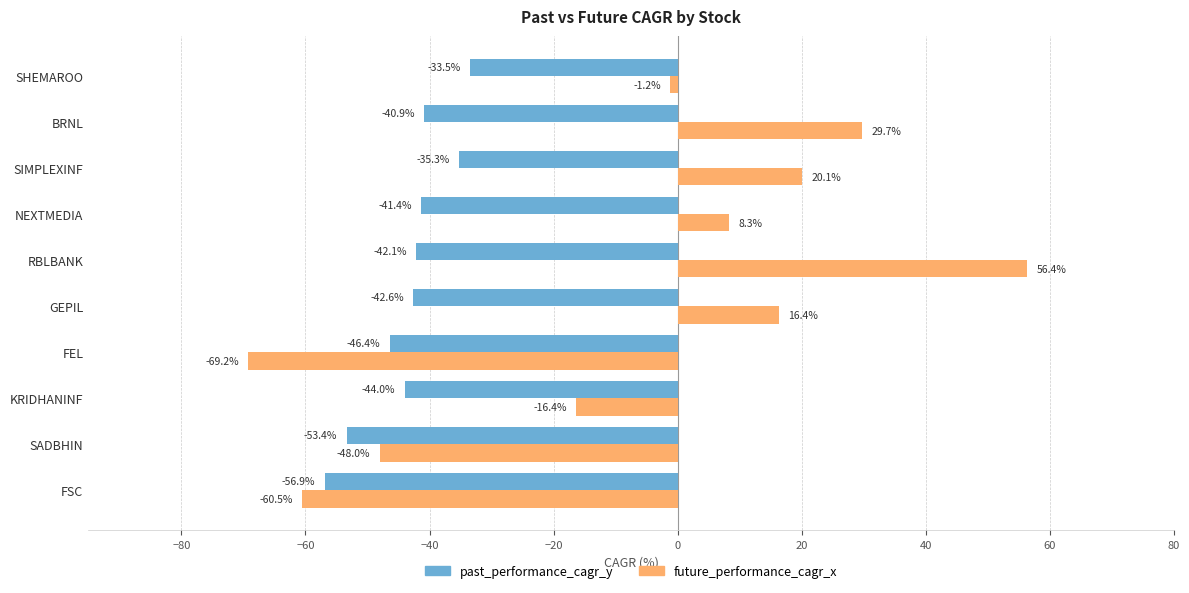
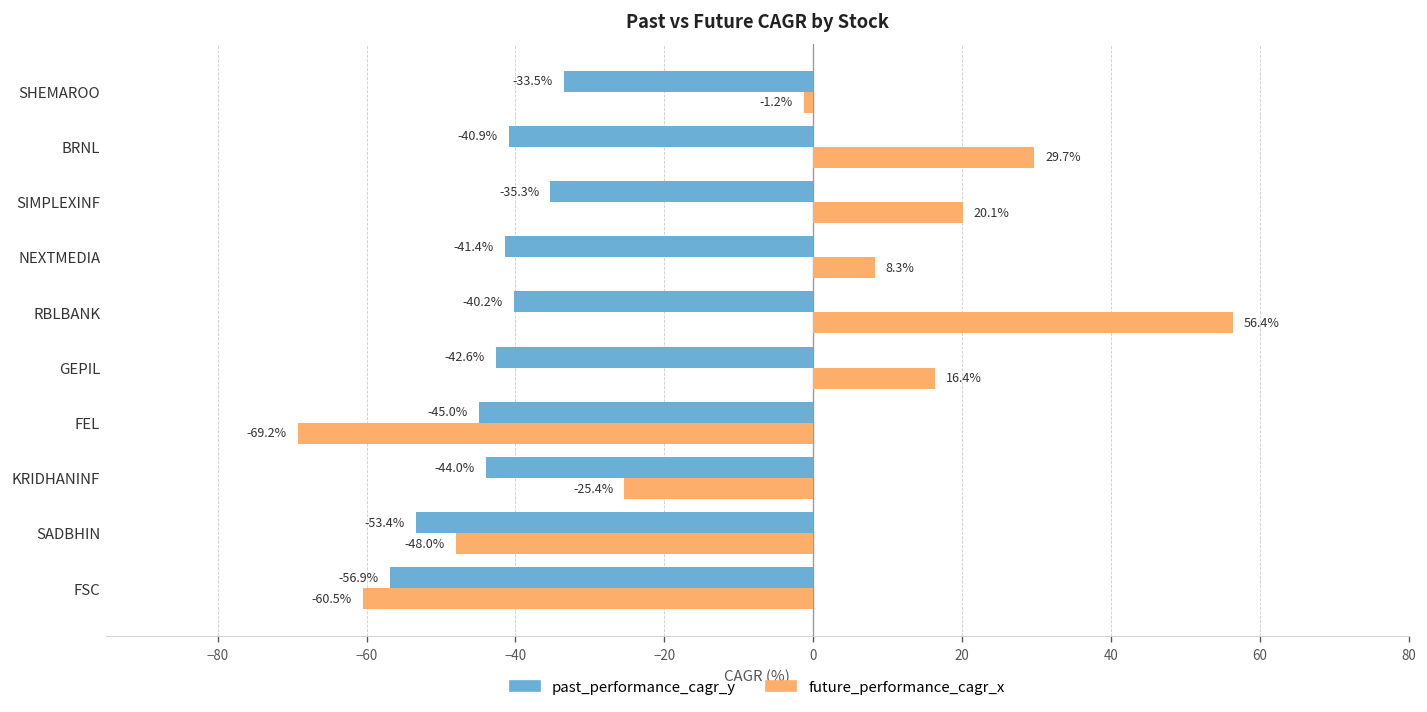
past_performance_cagr_y, RBLBANK: -42.1% -> -40.2%
past_performance_cagr_y, FEL: -46.4% -> -45.0%
future_performance_cagr_x, KRIDHANINF: -16.4% -> -25.4%
